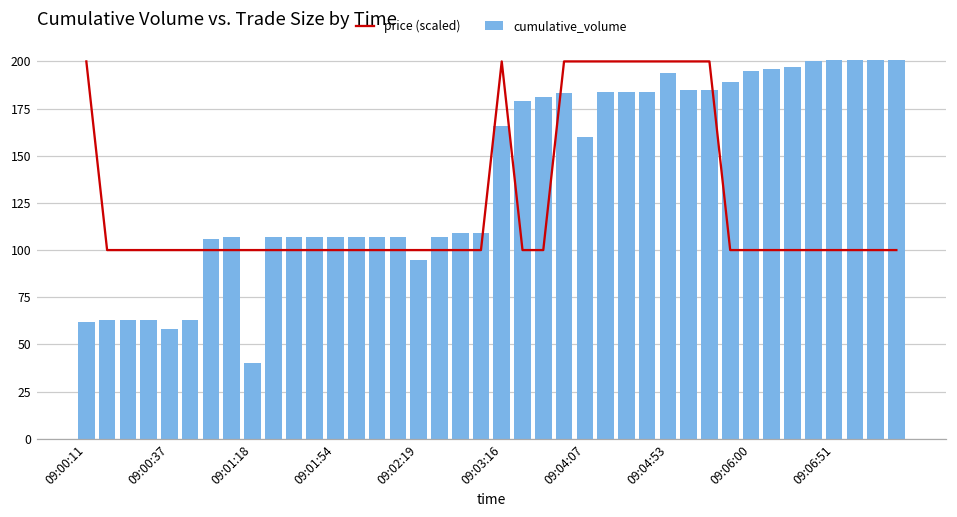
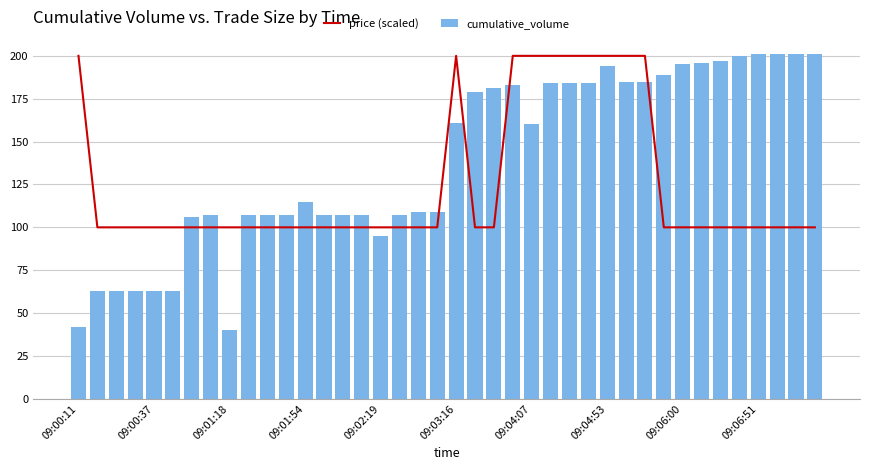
cumulative_volume, 09:00:11: 62 -> 42
cumulative_volume, 09:00:37: 58 -> 63
cumulative_volume, 09:01:54: 107 -> 115
cumulative_volume, 09:03:16: 166 -> 161
